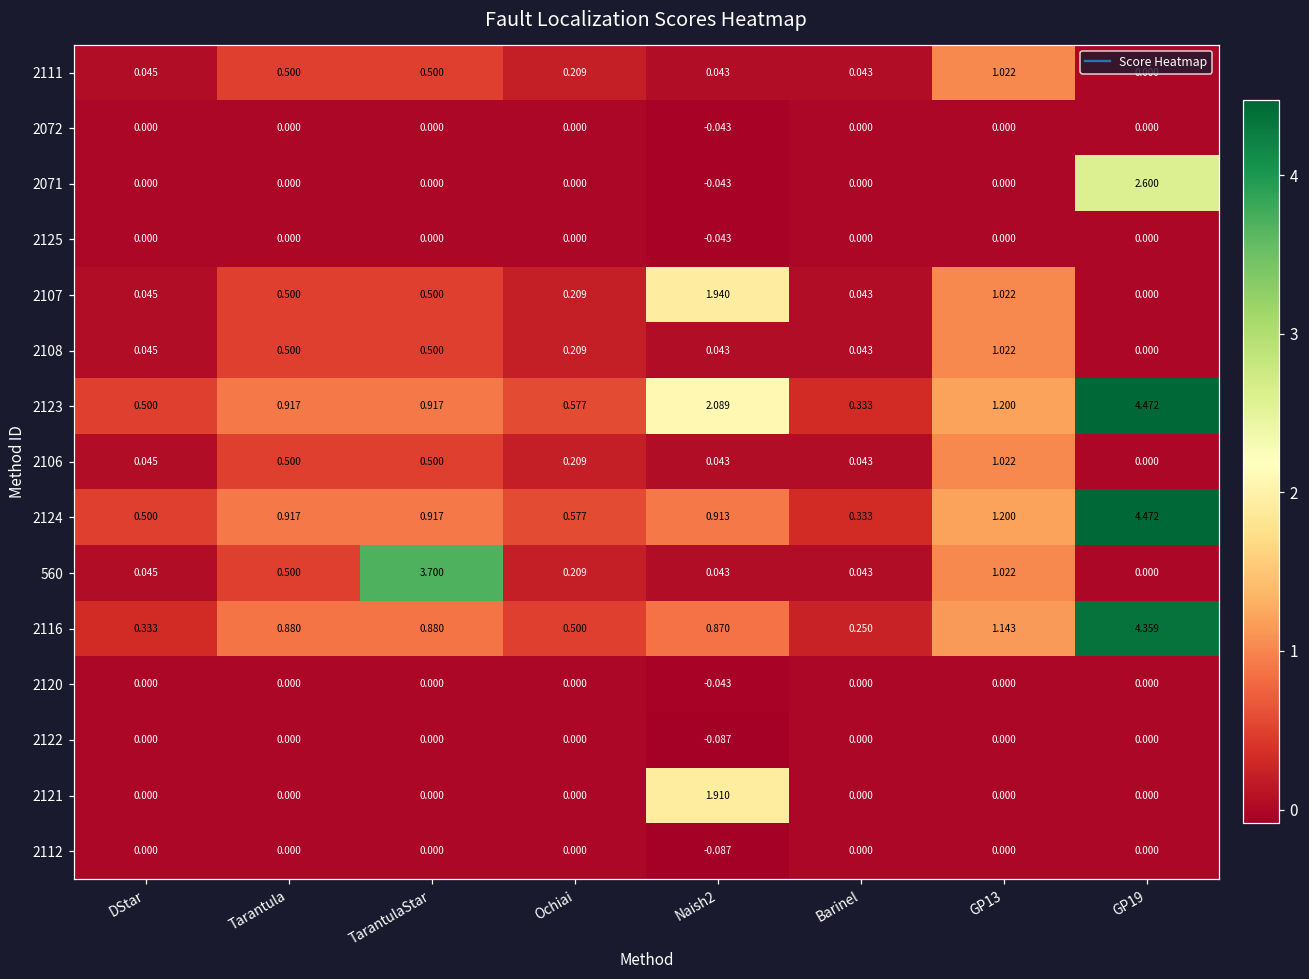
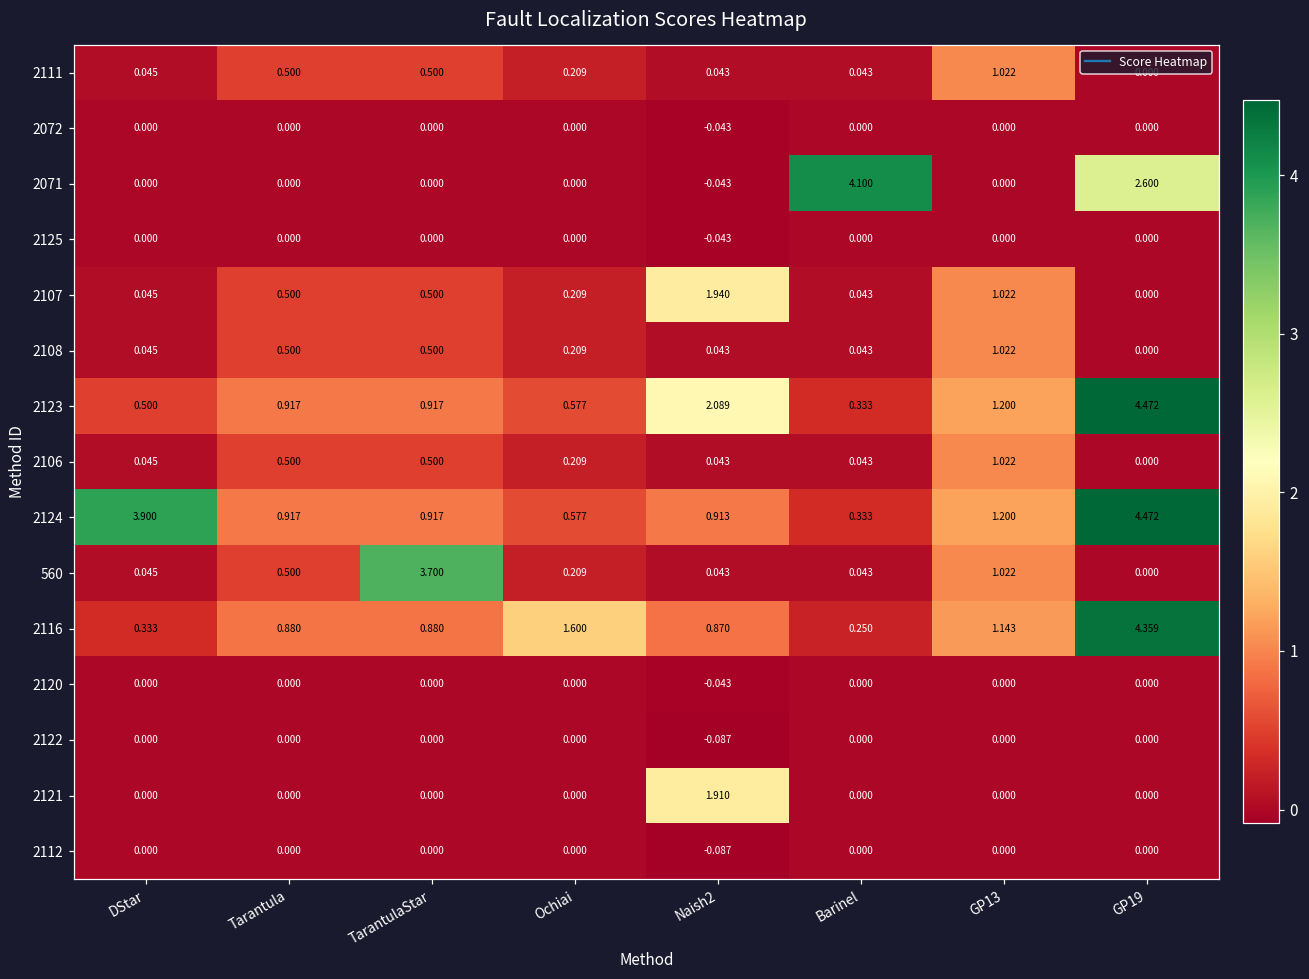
2071, Barinel: 0.000 -> 4.100
2124, DStar: 0.500 -> 3.900
2116, Ochiai: 0.500 -> 1.600
